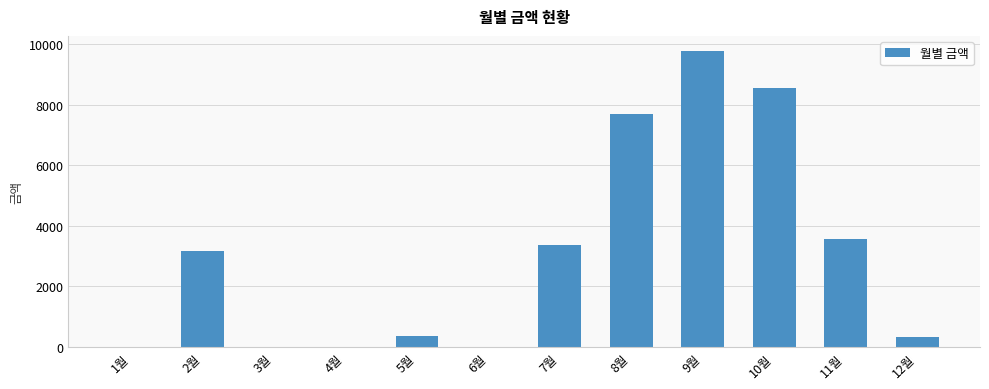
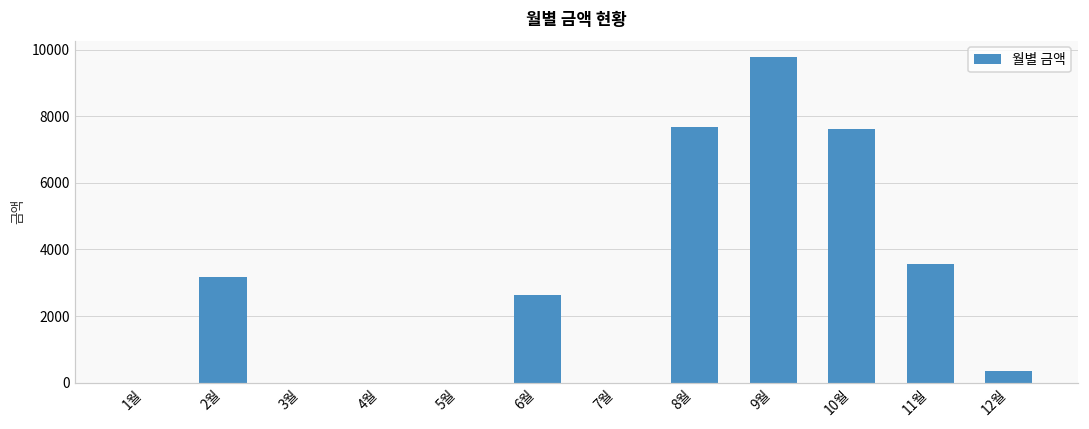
5월: 300 -> 0
6월: 0 -> 2600
7월: 3300 -> 0
10월: 8600 -> 7600
